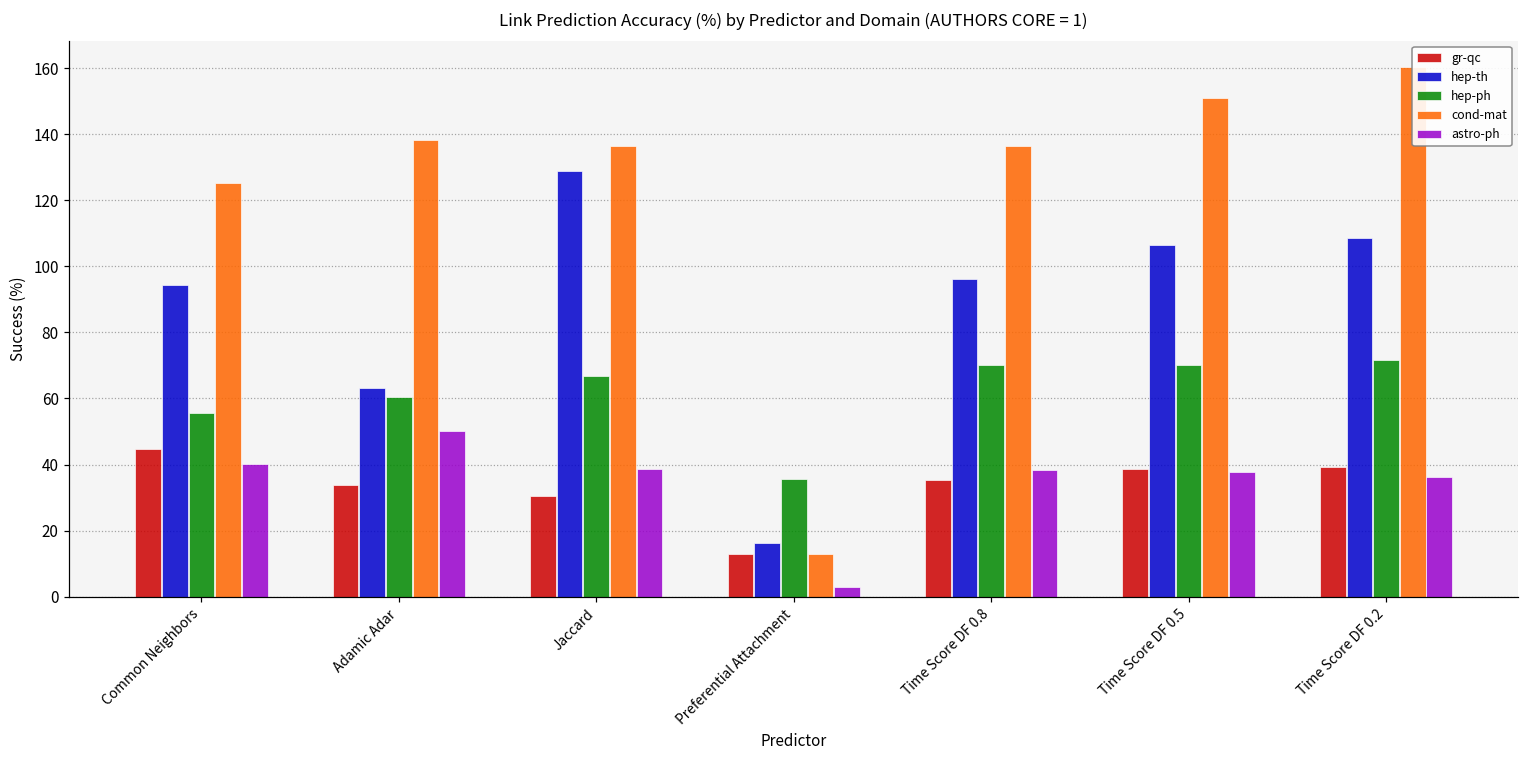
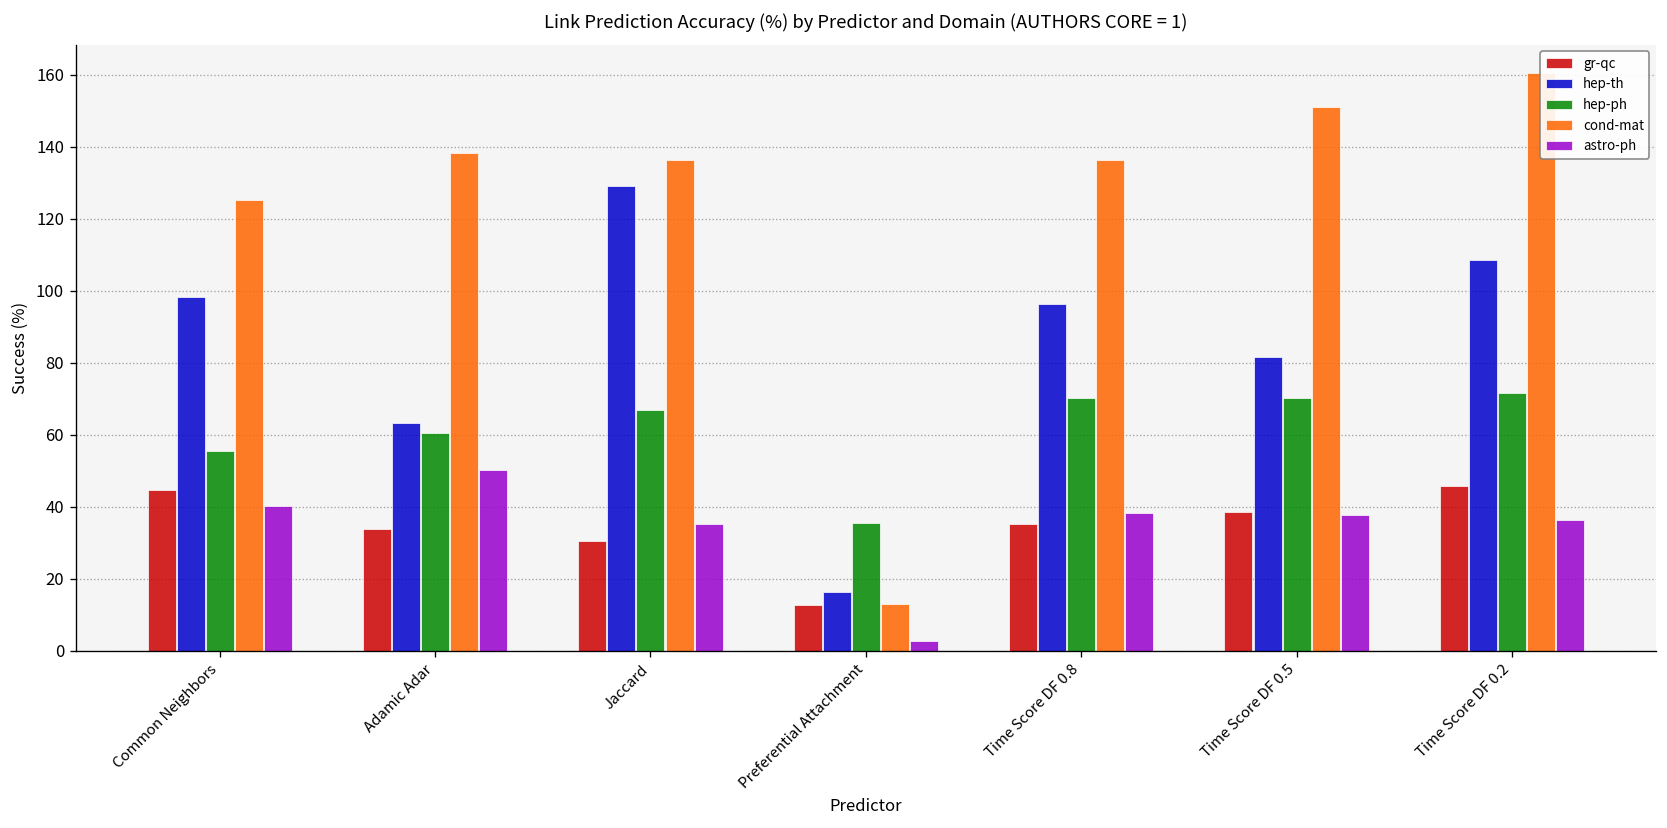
hep-th, Common Neighbors: 94 -> 98
astro-ph, Jaccard: 39 -> 35
hep-th, Time Score DF 0.5: 106 -> 81
gr-qc, Time Score DF 0.2: 39 -> 46
